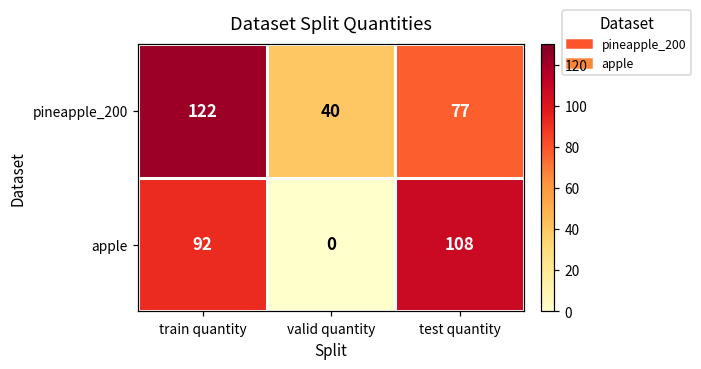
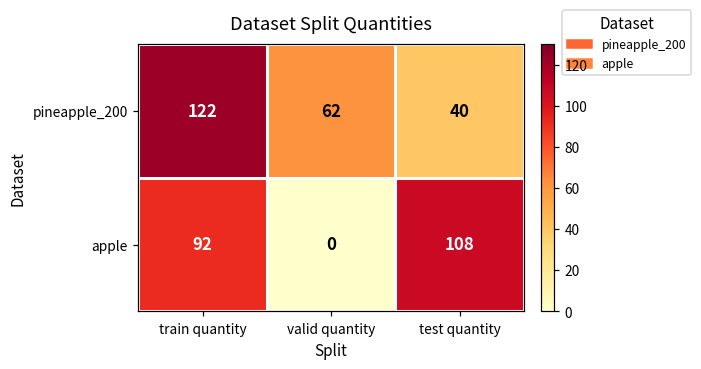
pineapple_200, valid quantity: 40 -> 62
pineapple_200, test quantity: 77 -> 40
